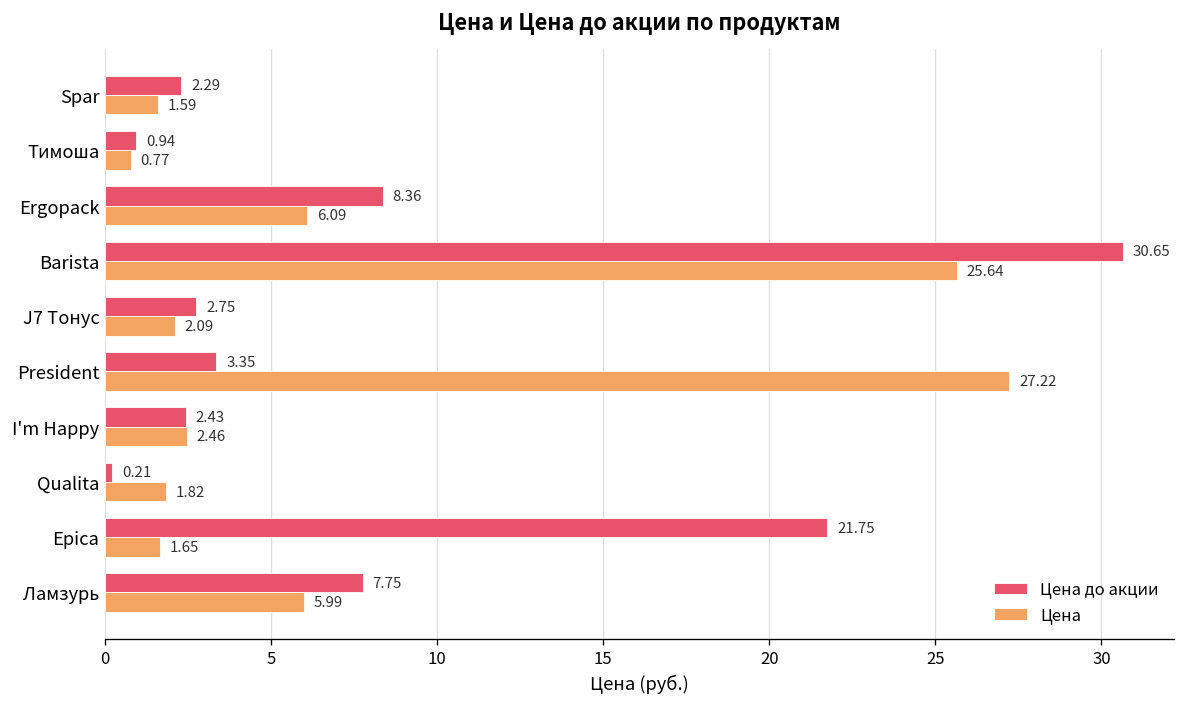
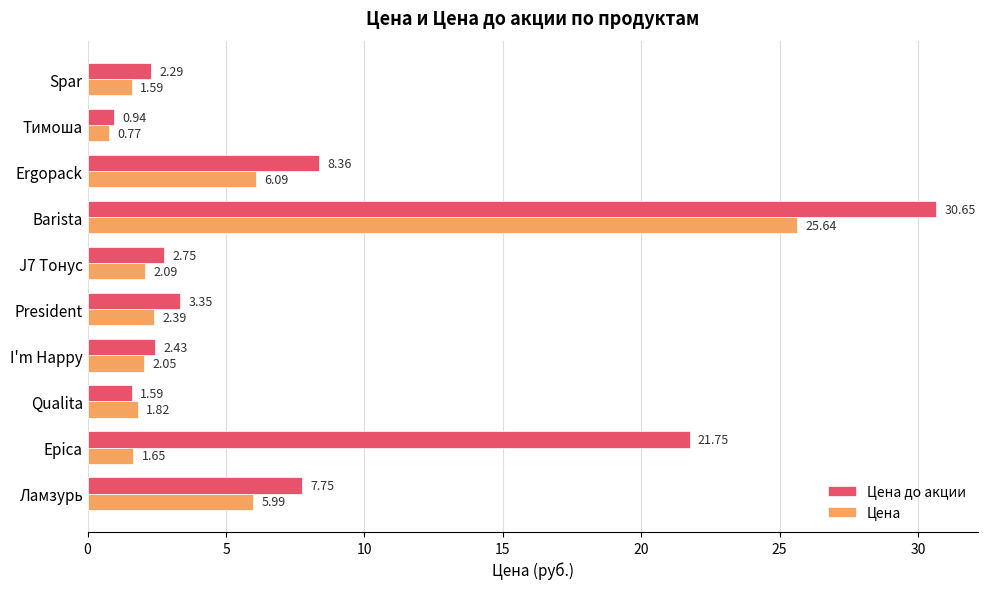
Цена, President: 27.22 -> 2.39
Цена, I'm Happy: 2.46 -> 2.05
Цена до акции, Qualita: 0.21 -> 1.59
